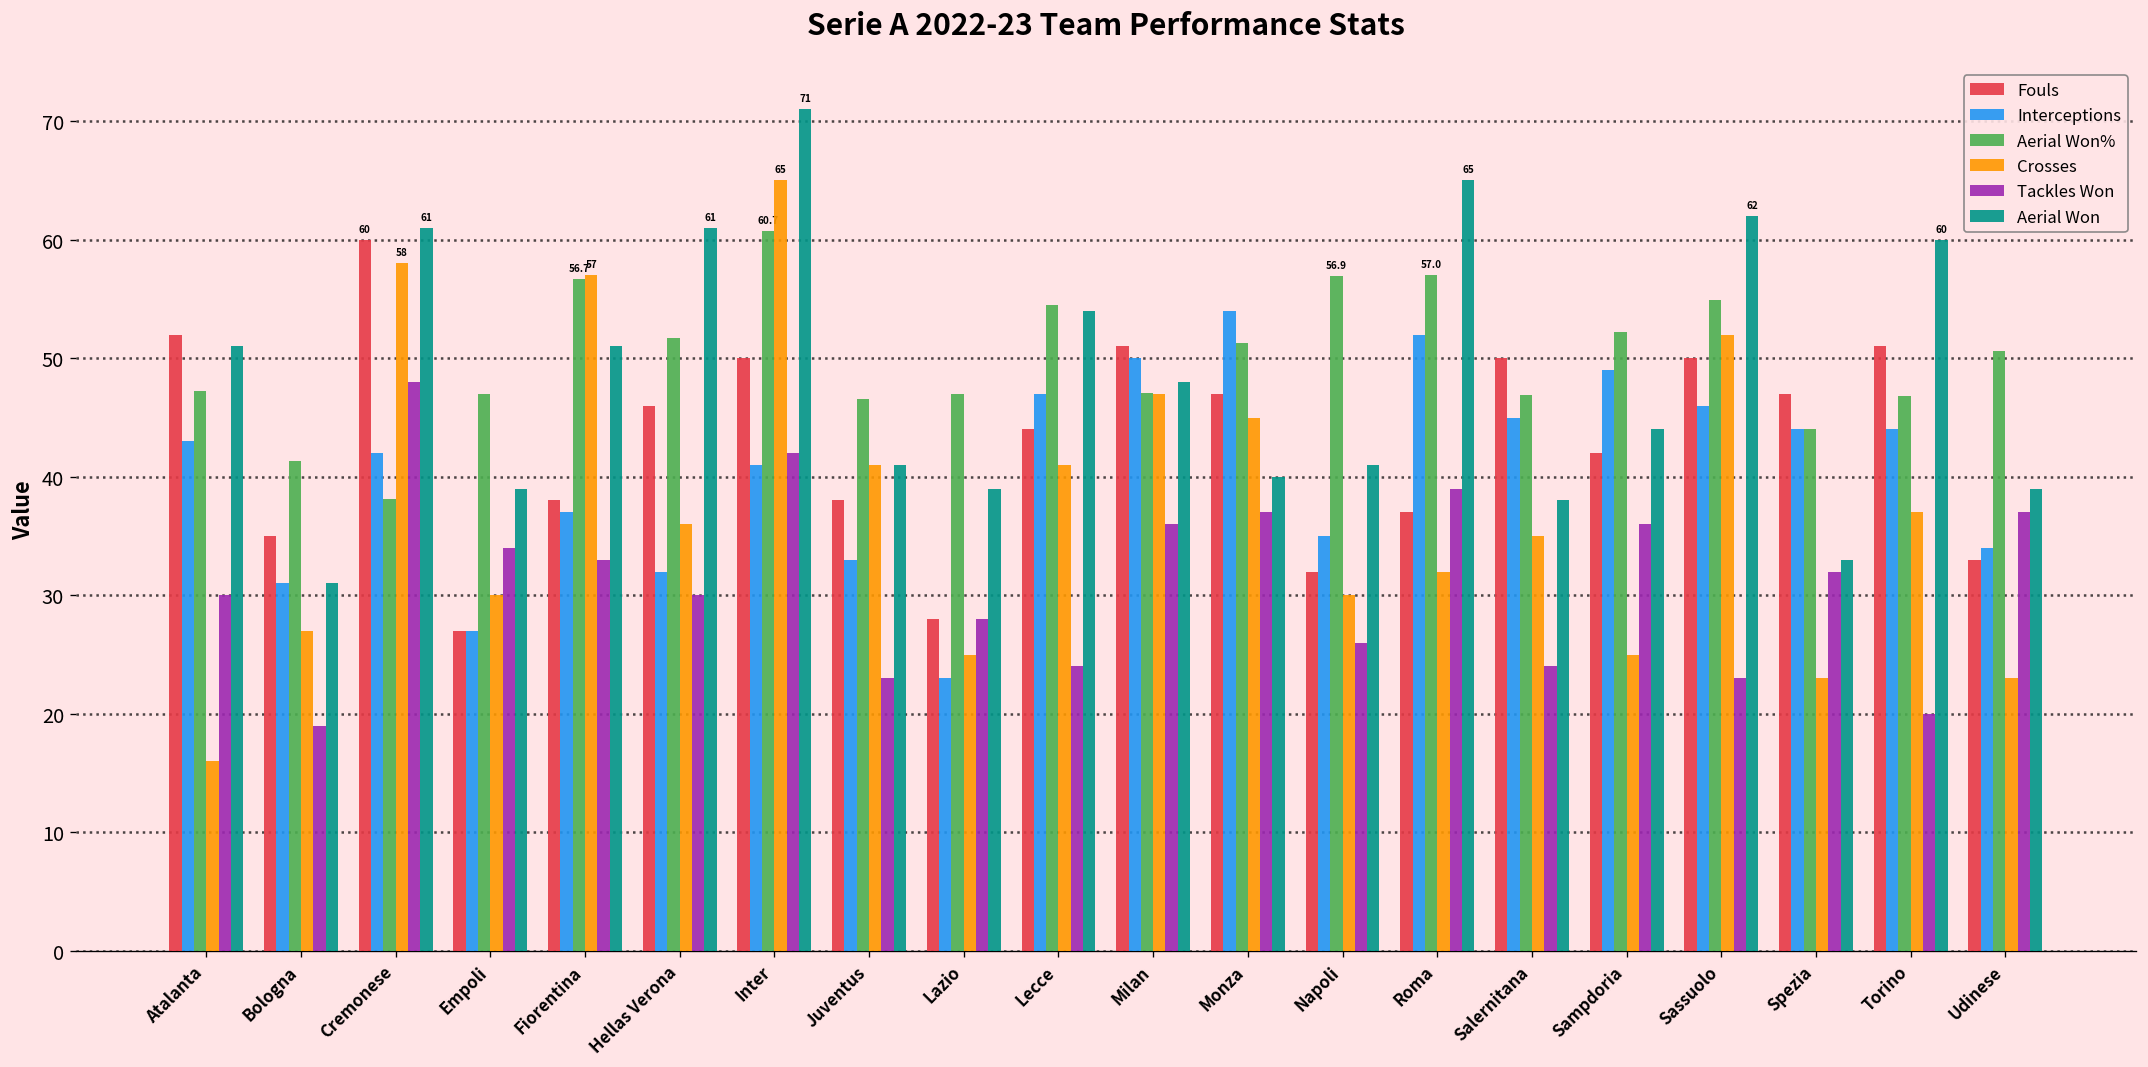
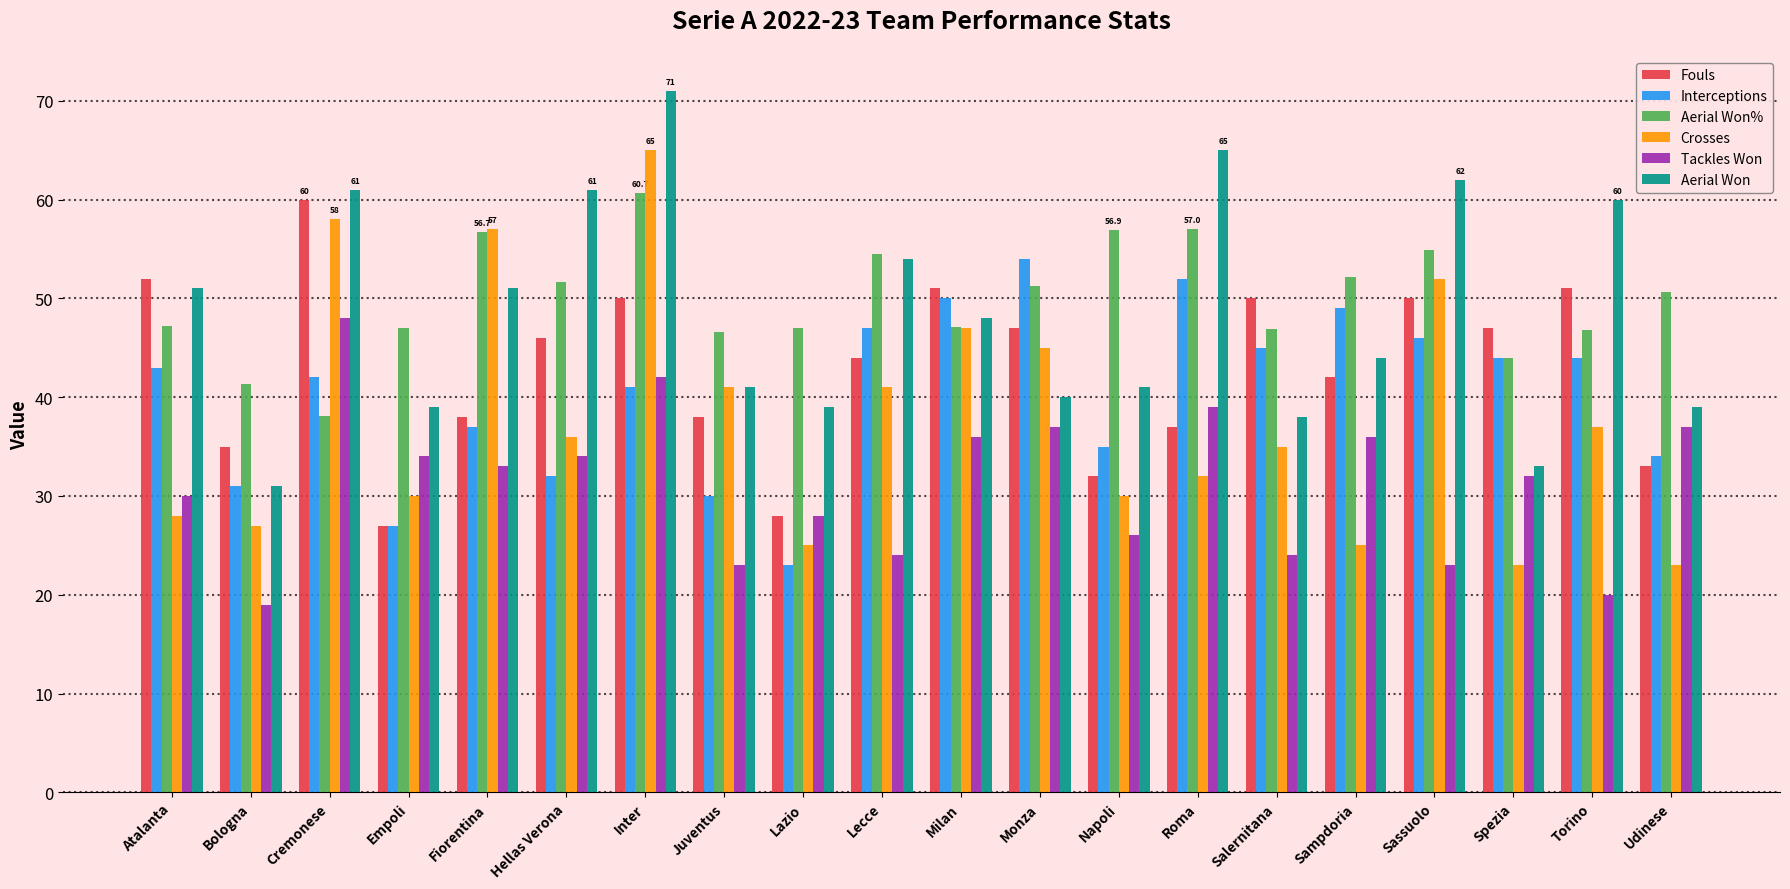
Crosses, Atalanta: 16 -> 28
Tackles Won, Hellas Verona: 30 -> 34
Interceptions, Juventus: 33 -> 30
